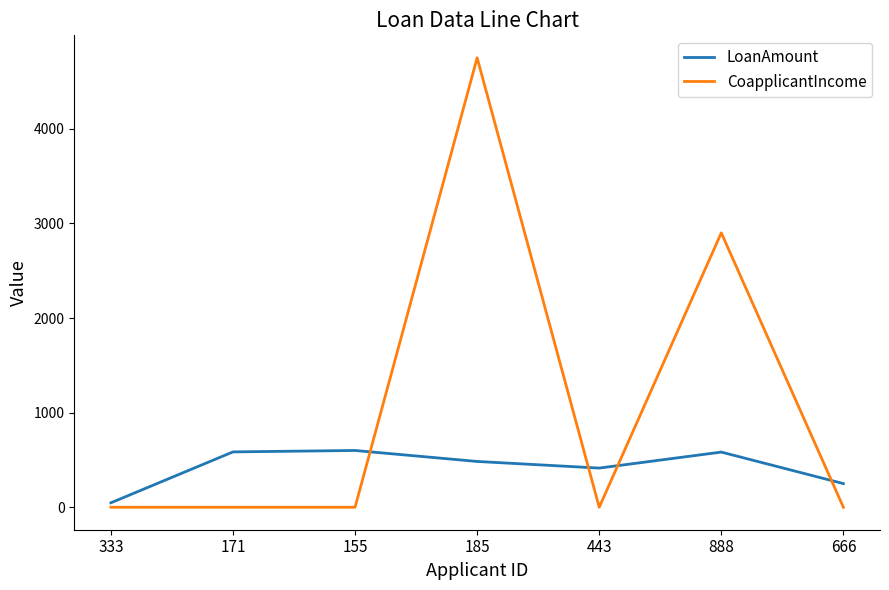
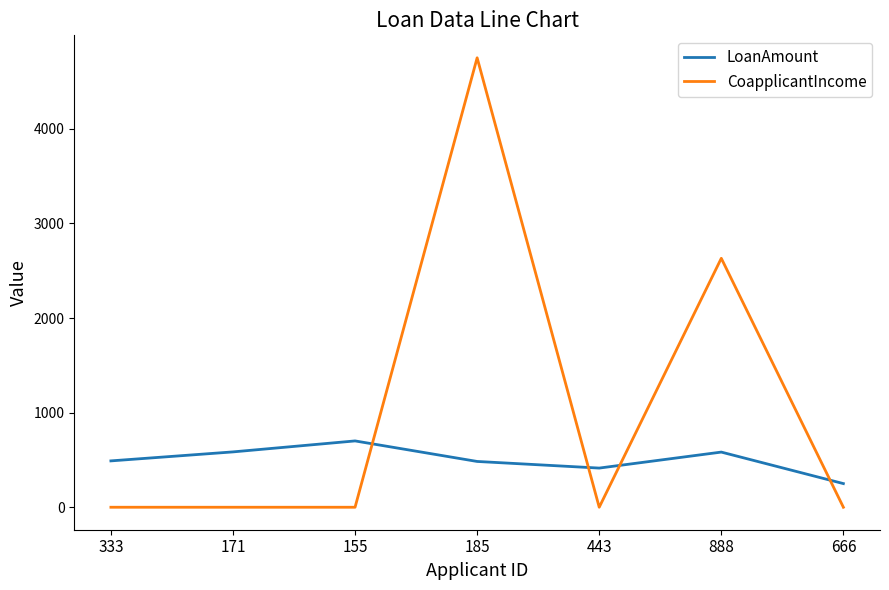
LoanAmount, 333: 0 -> 500
LoanAmount, 155: 600 -> 700
CoapplicantIncome, 888: 2900 -> 2600
